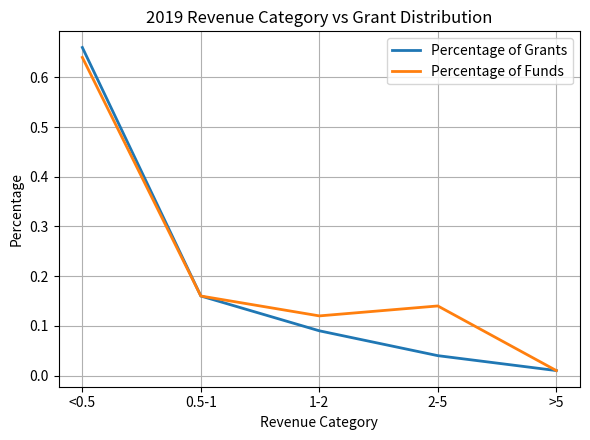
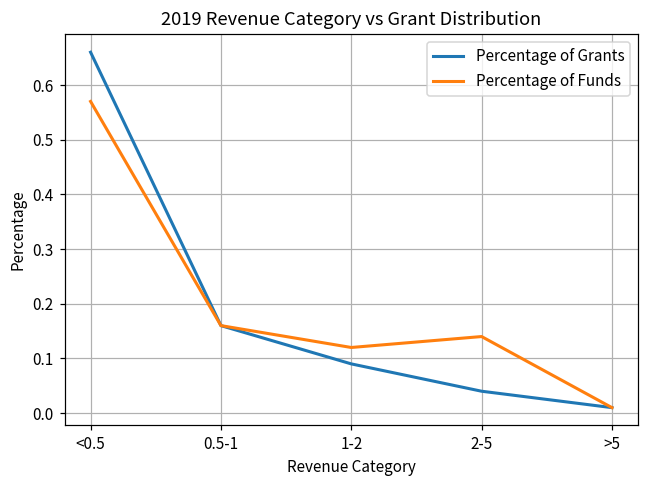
Percentage of Funds, <0.5: 0.64 -> 0.57
